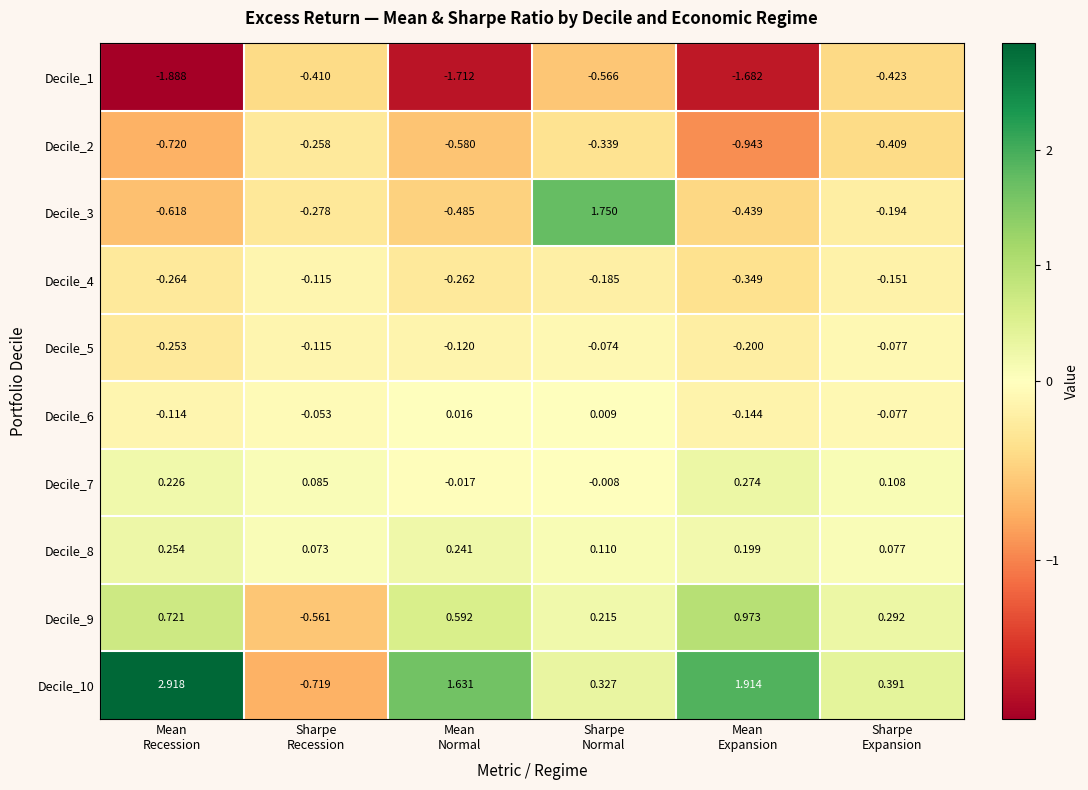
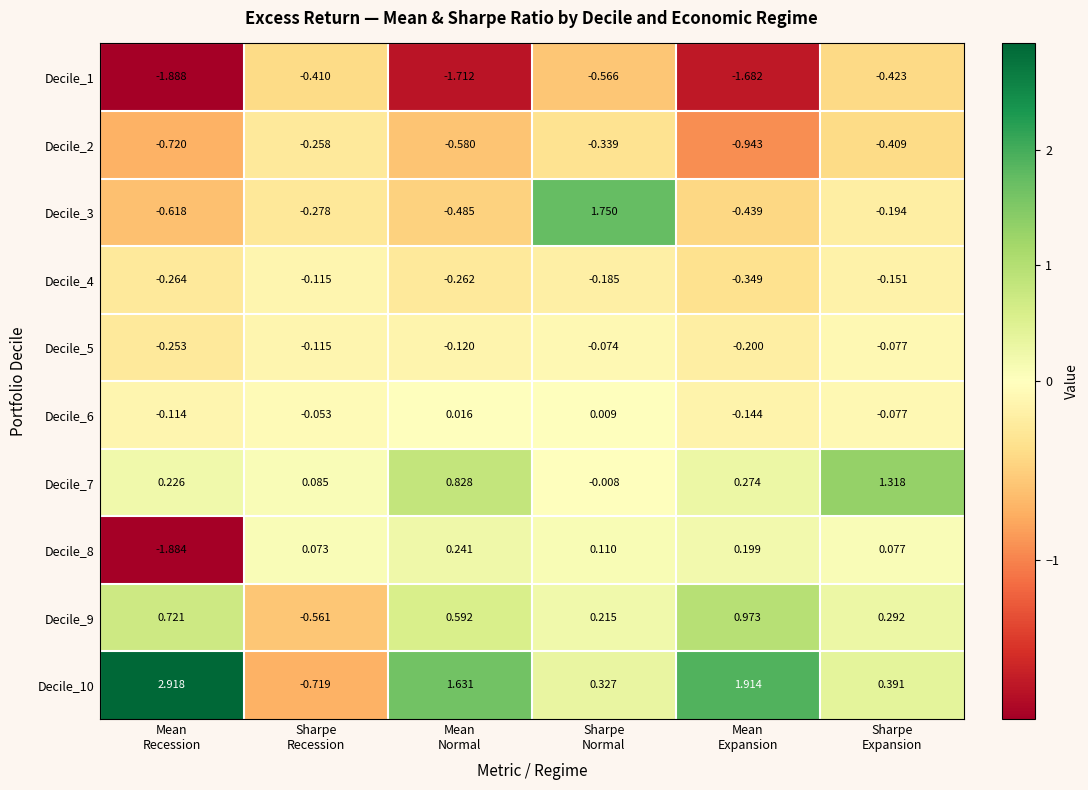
Decile_7, Mean Normal: -0.017 -> 0.828
Decile_7, Sharpe Expansion: 0.108 -> 1.318
Decile_8, Mean Recession: 0.254 -> -1.884
